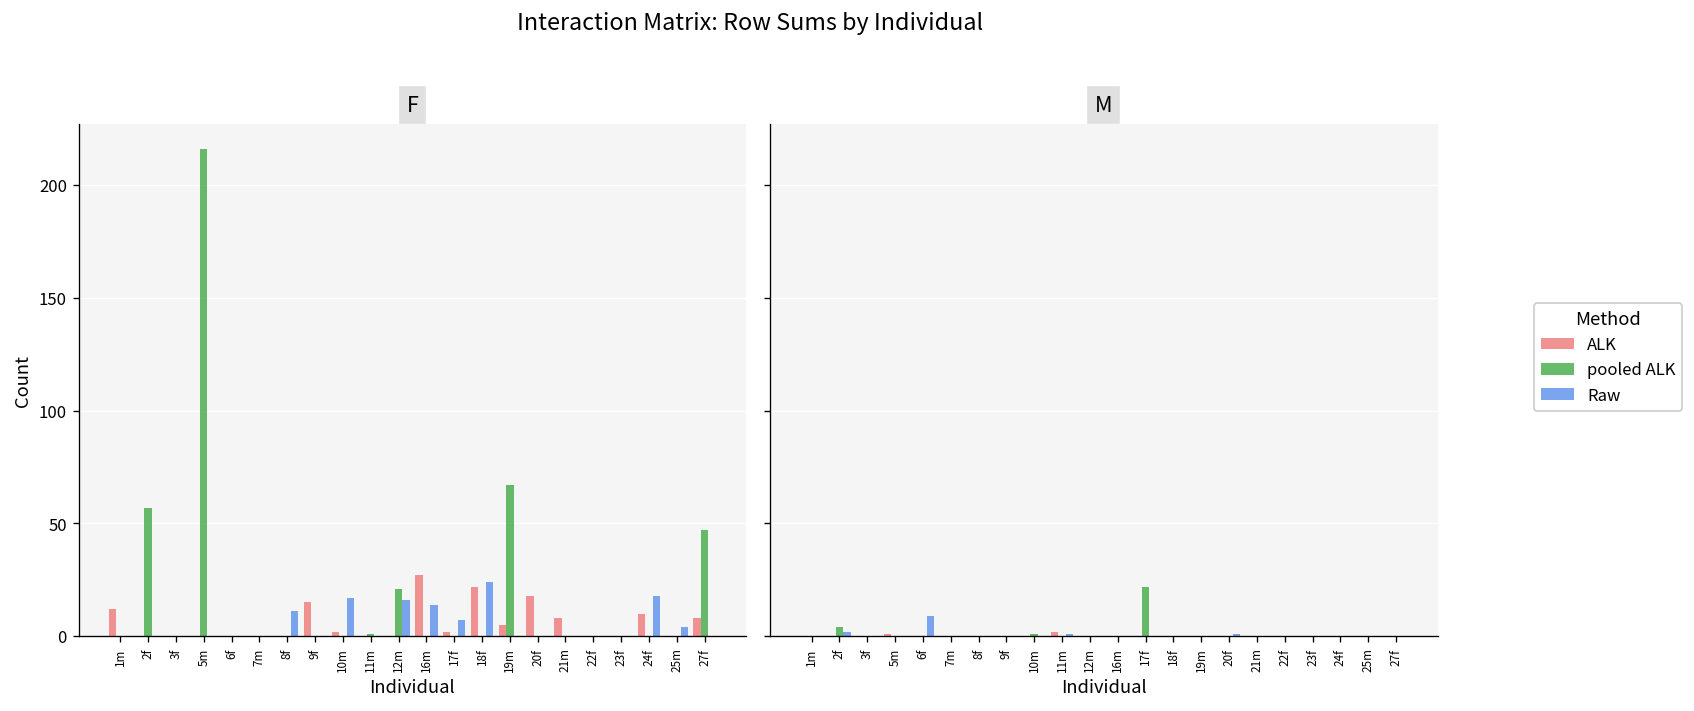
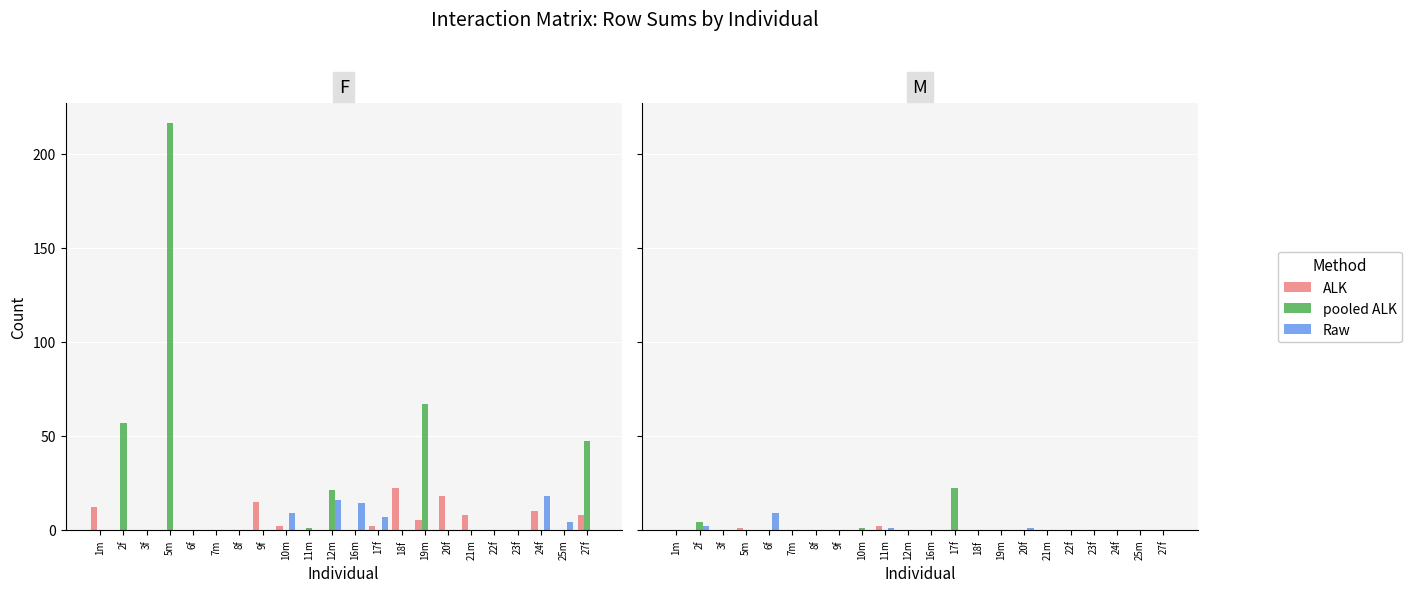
F, Raw, 8f: 11 -> 0
F, Raw, 10m: 17 -> 9
F, ALK, 16m: 27 -> 0
F, Raw, 18f: 24 -> 0
